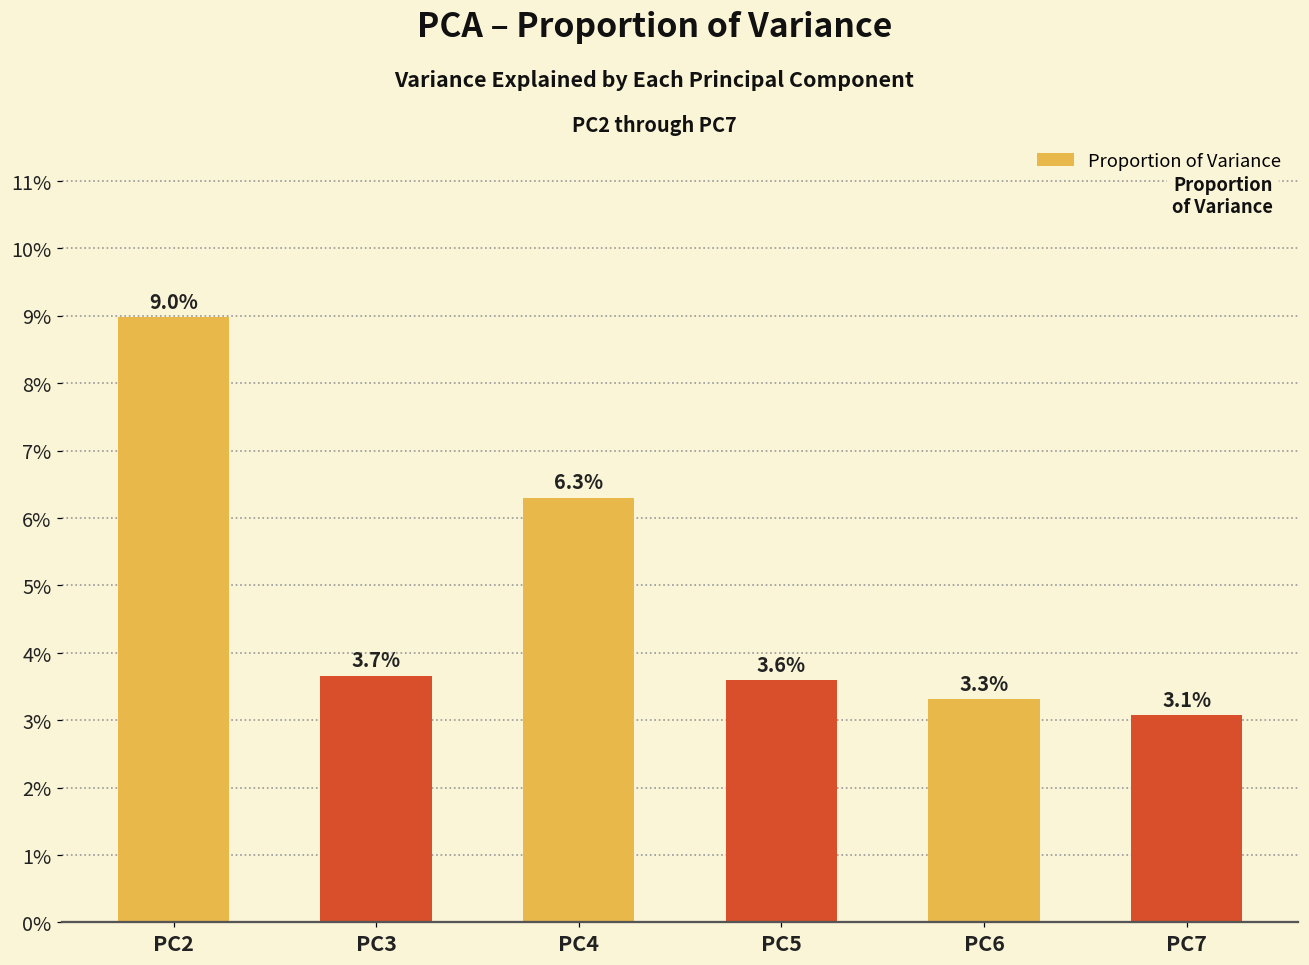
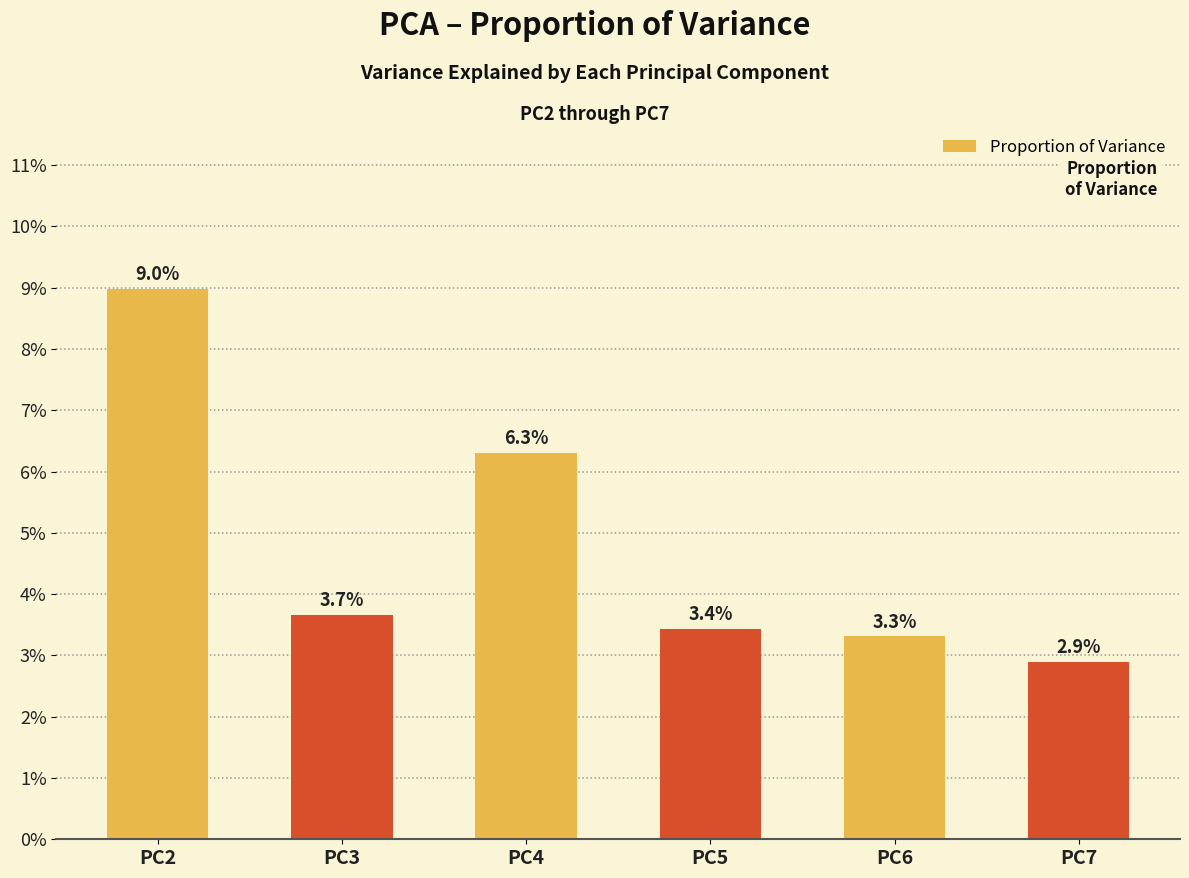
PC5: 3.6% -> 3.4%
PC7: 3.1% -> 2.9%
